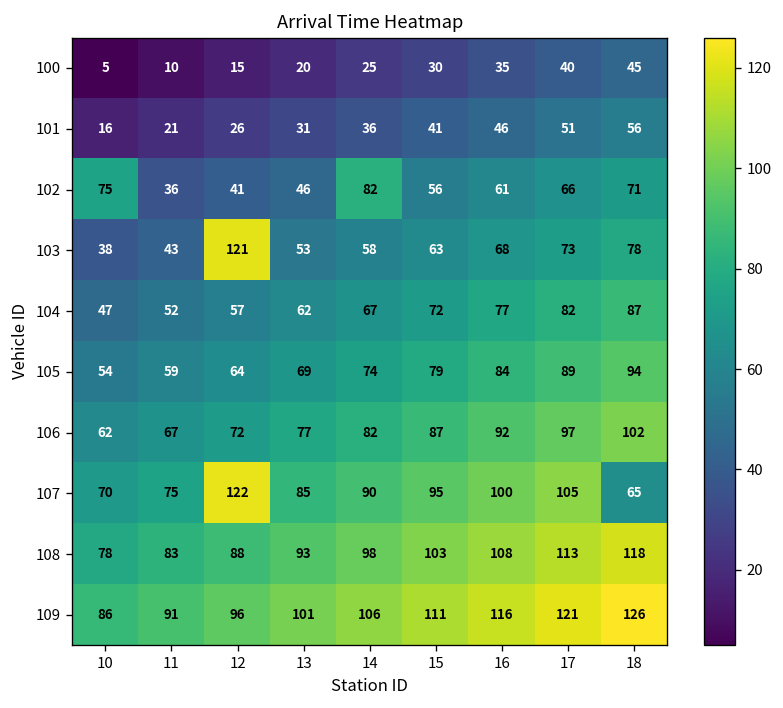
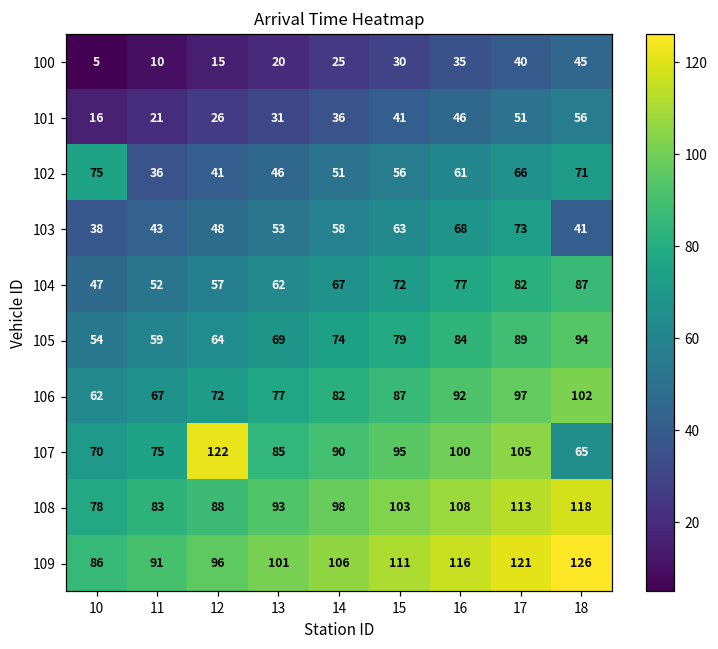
102, 14: 82 -> 51
103, 12: 121 -> 48
103, 18: 78 -> 41
